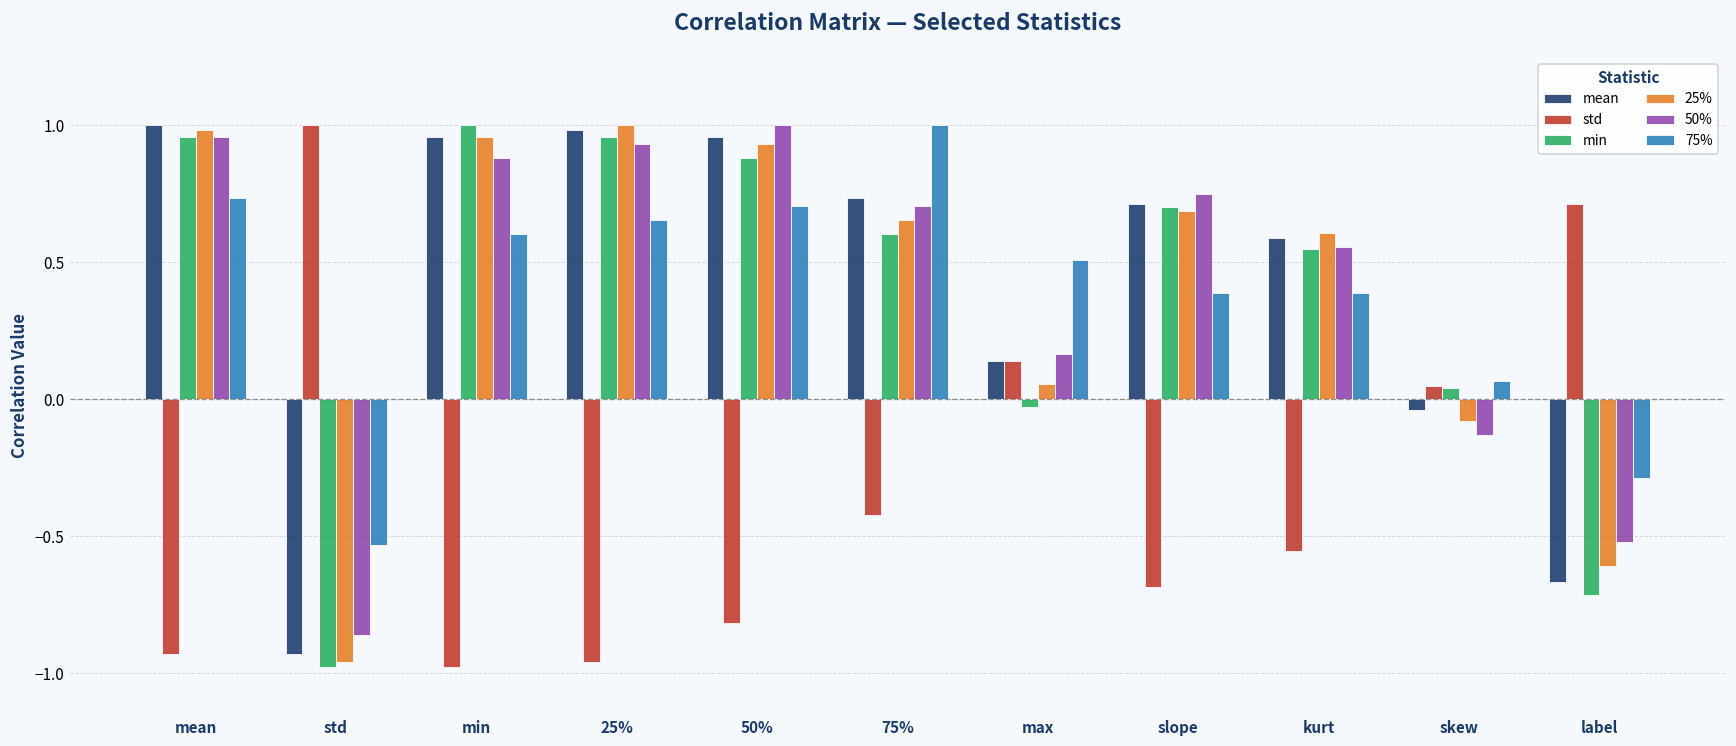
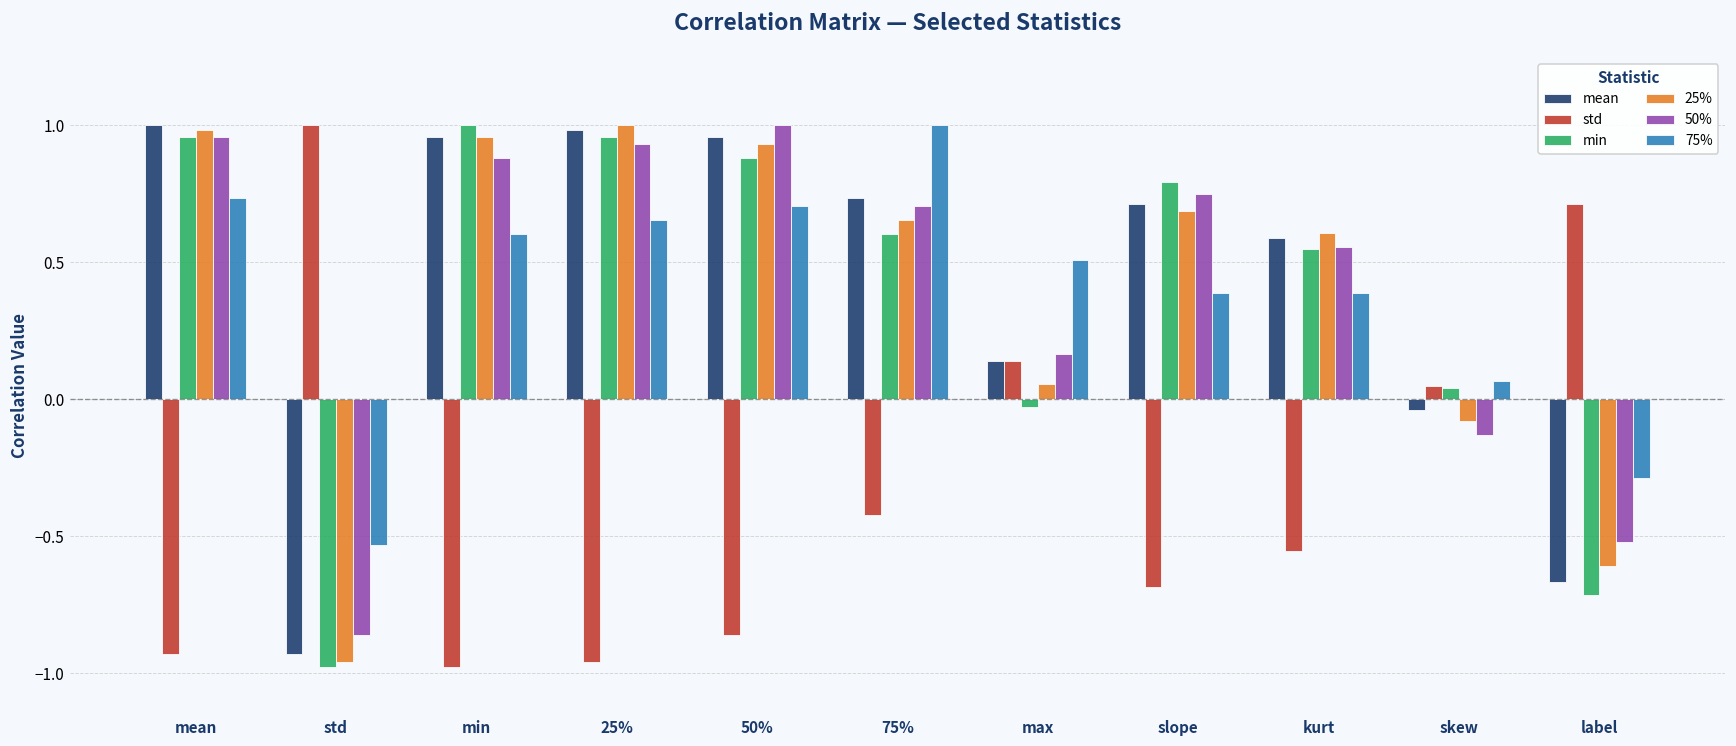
std, 50%: -0.82 -> -0.86
min, slope: 0.70 -> 0.79
